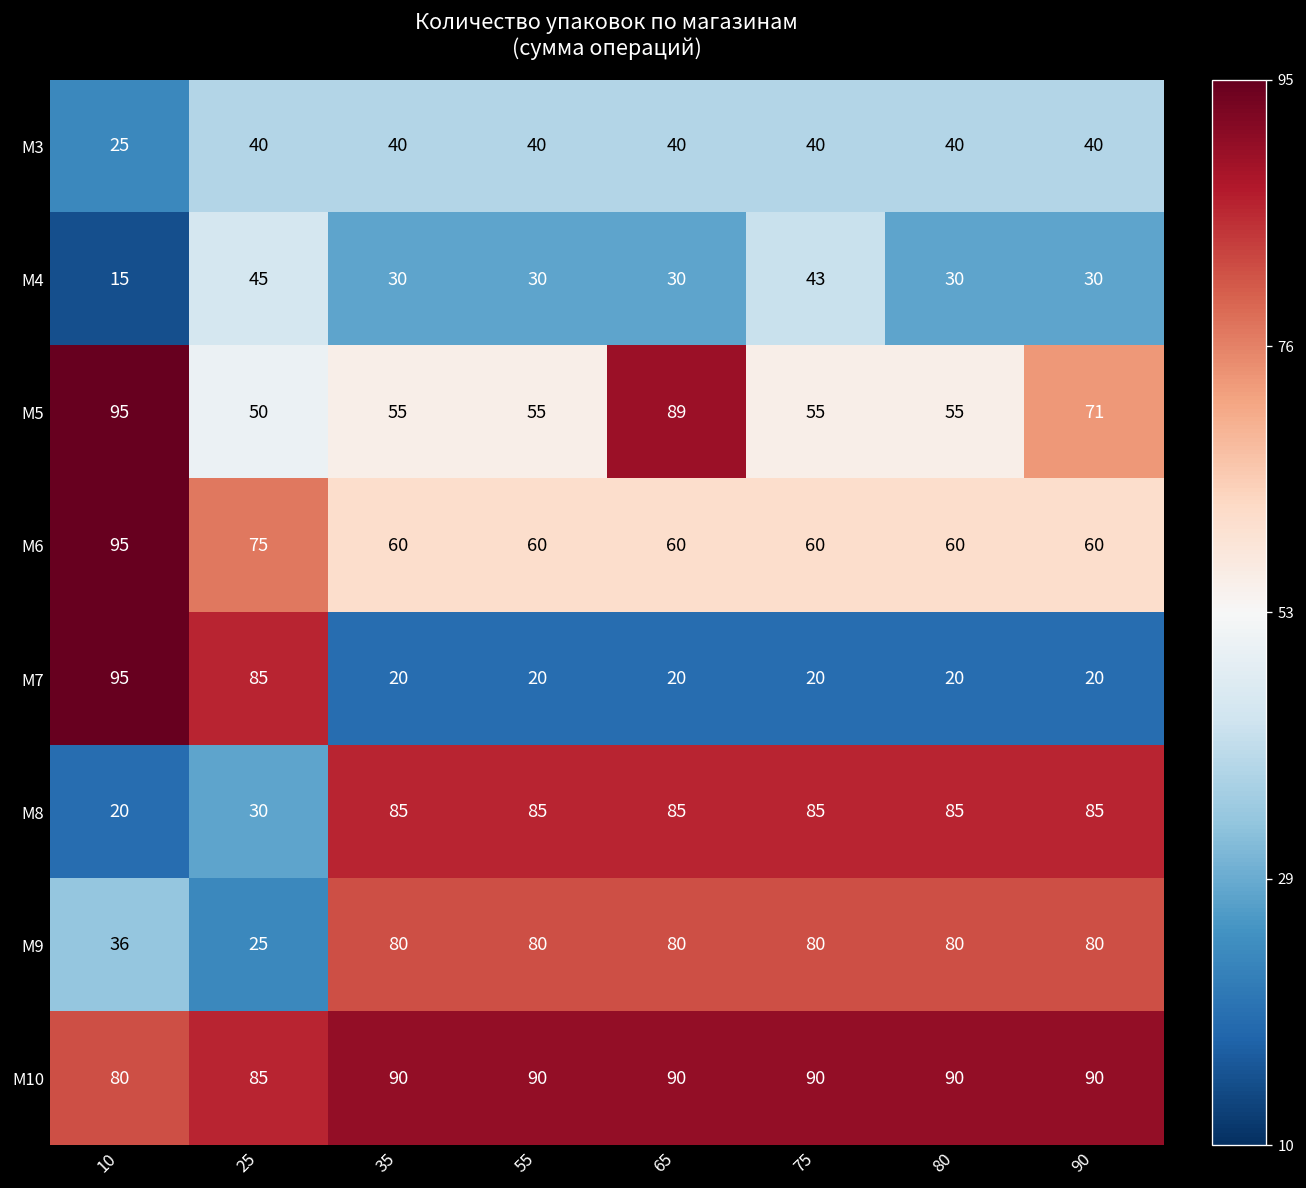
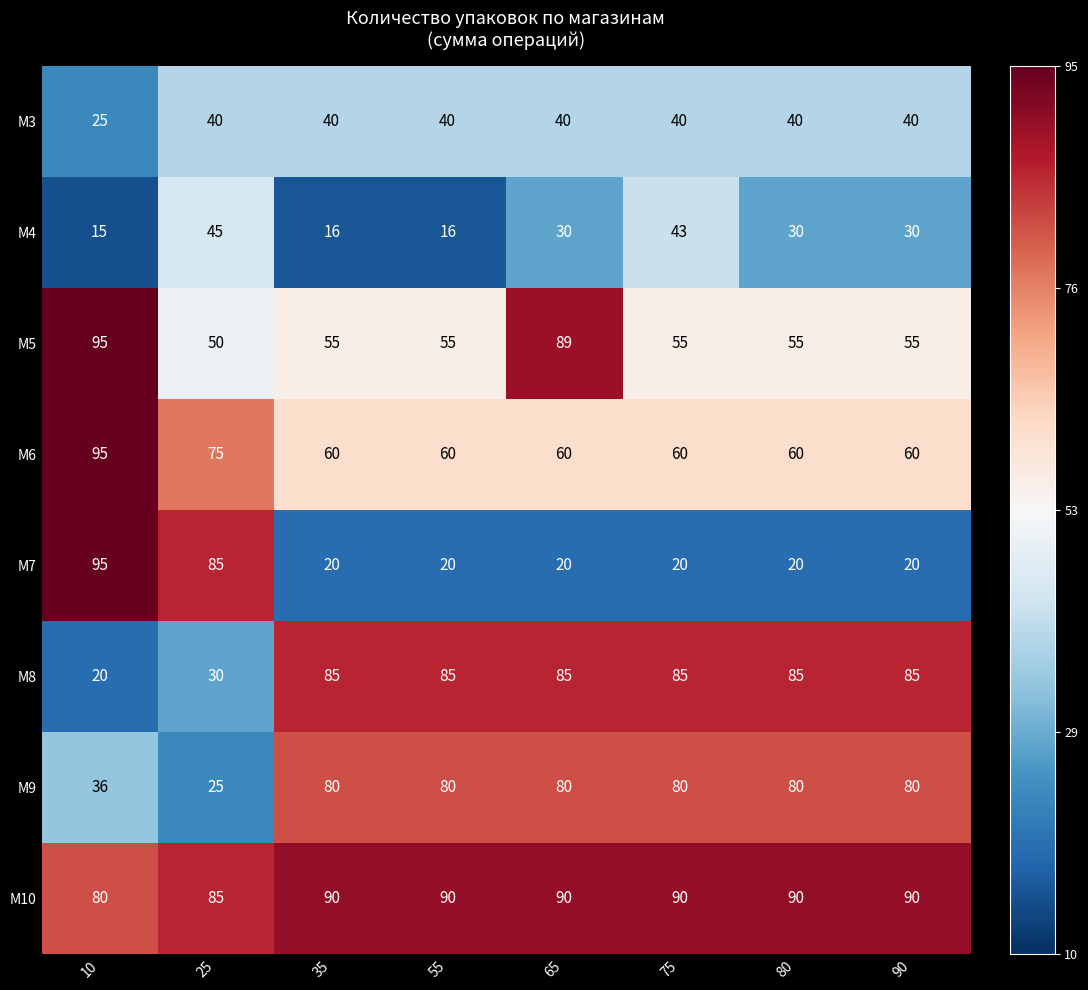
M4, 35: 30 -> 16
M4, 55: 30 -> 16
M5, 90: 71 -> 55
